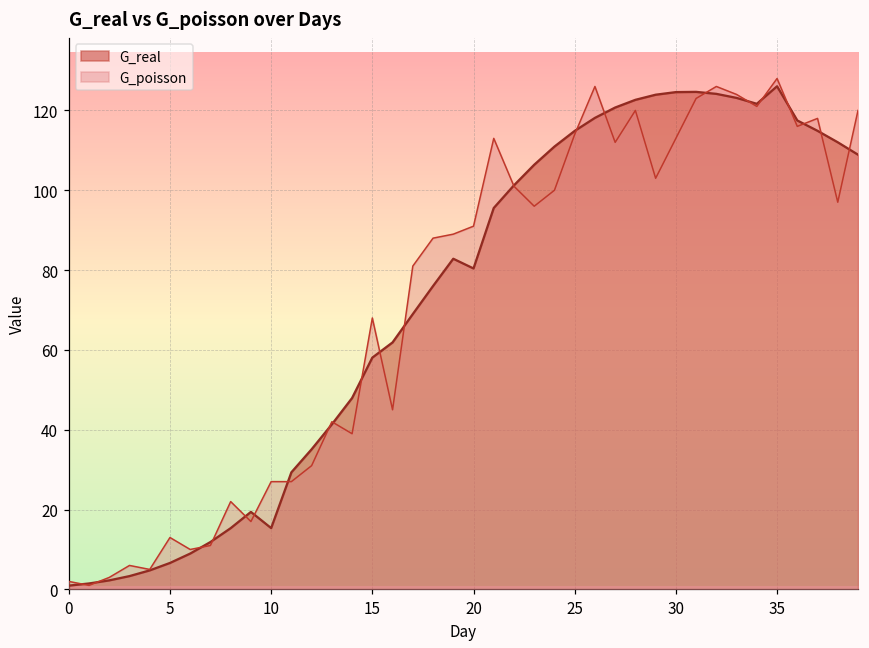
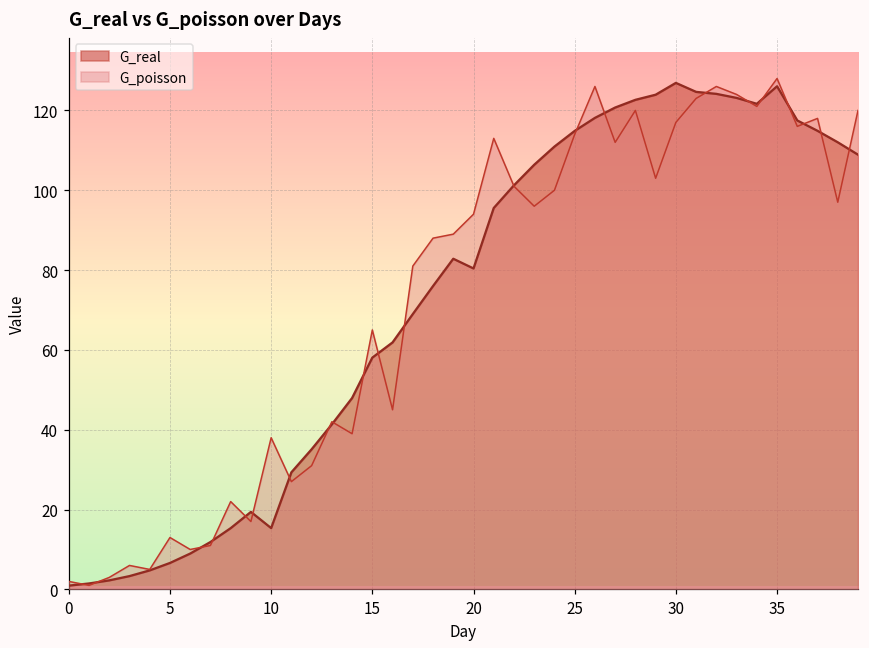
G_poisson, 10: 27 -> 38
G_poisson, 15: 68 -> 65
G_poisson, 20: 91 -> 94
G_real, 30: 125 -> 127
G_poisson, 30: 113 -> 117
